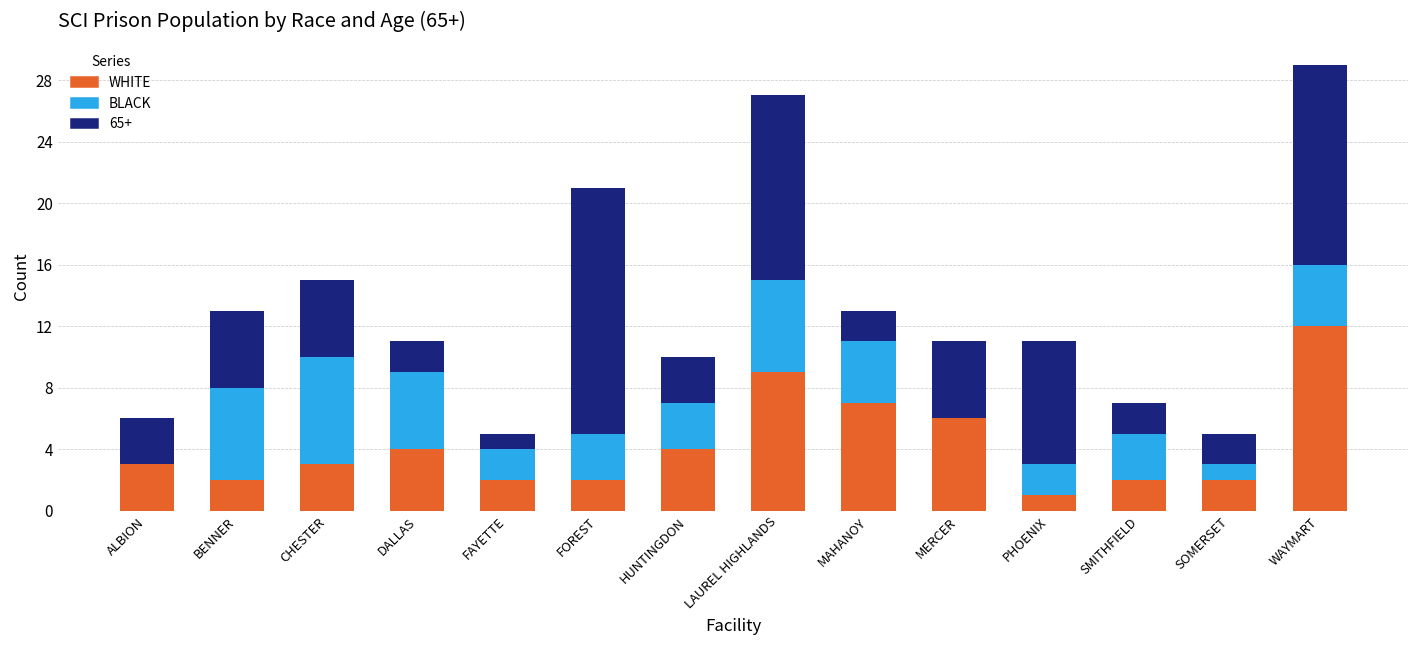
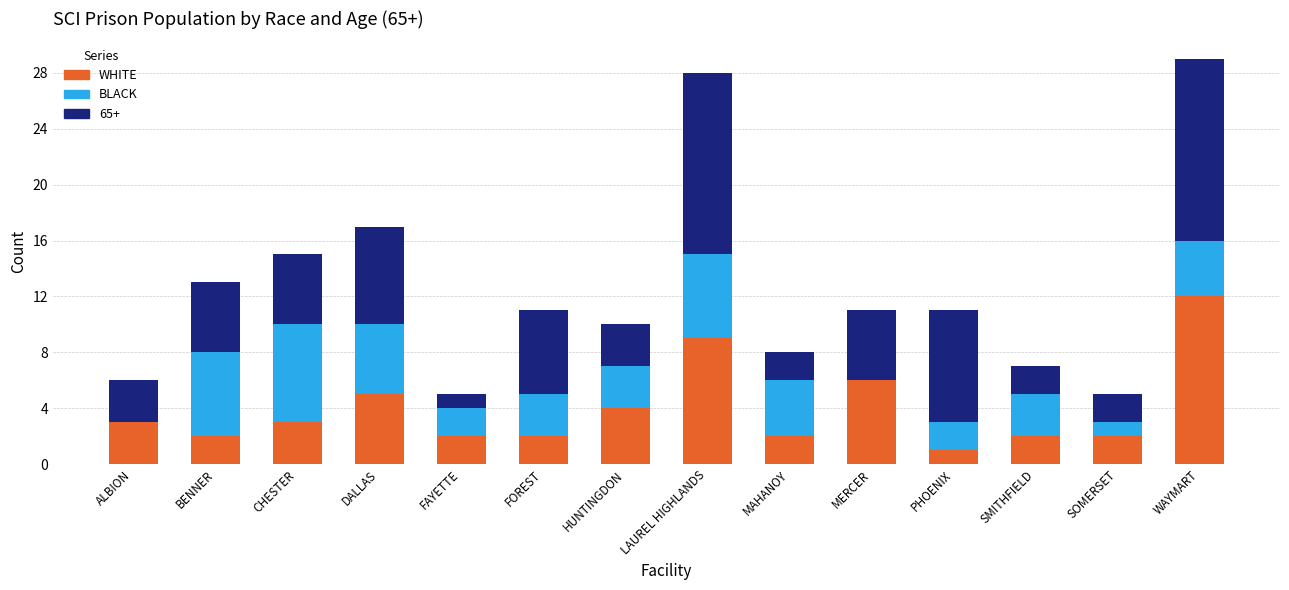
WHITE, DALLAS: 4 -> 5
65+, DALLAS: 2 -> 7
65+, FOREST: 16 -> 6
65+, LAUREL HIGHLANDS: 12 -> 13
WHITE, MAHANOY: 7 -> 2
